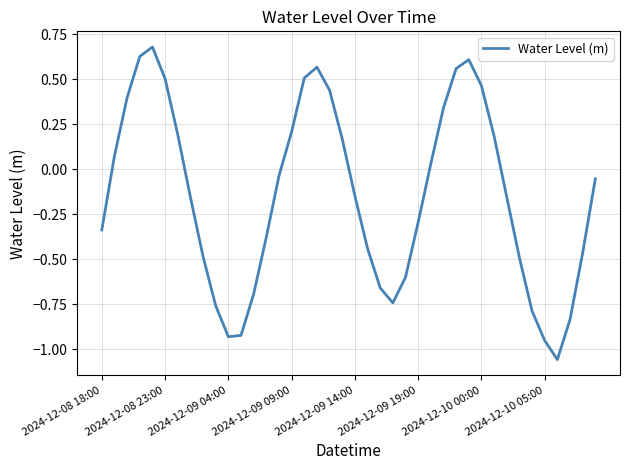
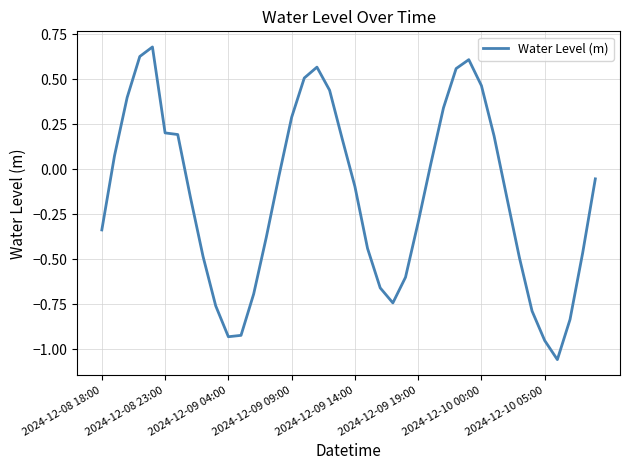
2024-12-08 23:00: 0.50 -> 0.20
2024-12-09 09:00: 0.21 -> 0.29
2024-12-09 14:00: -0.15 -> -0.09
